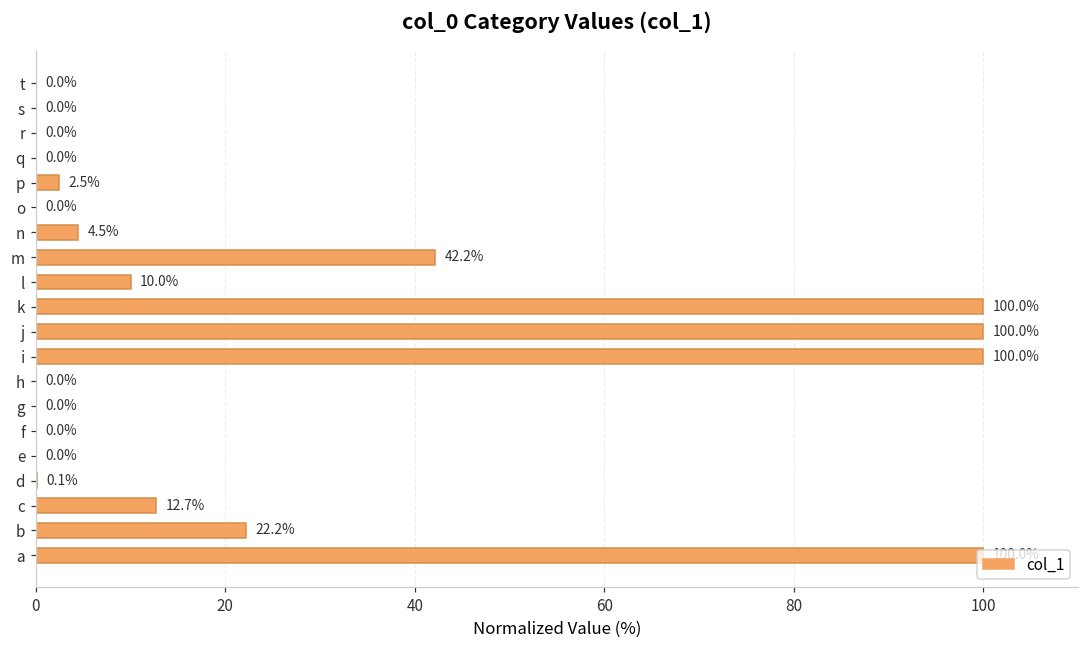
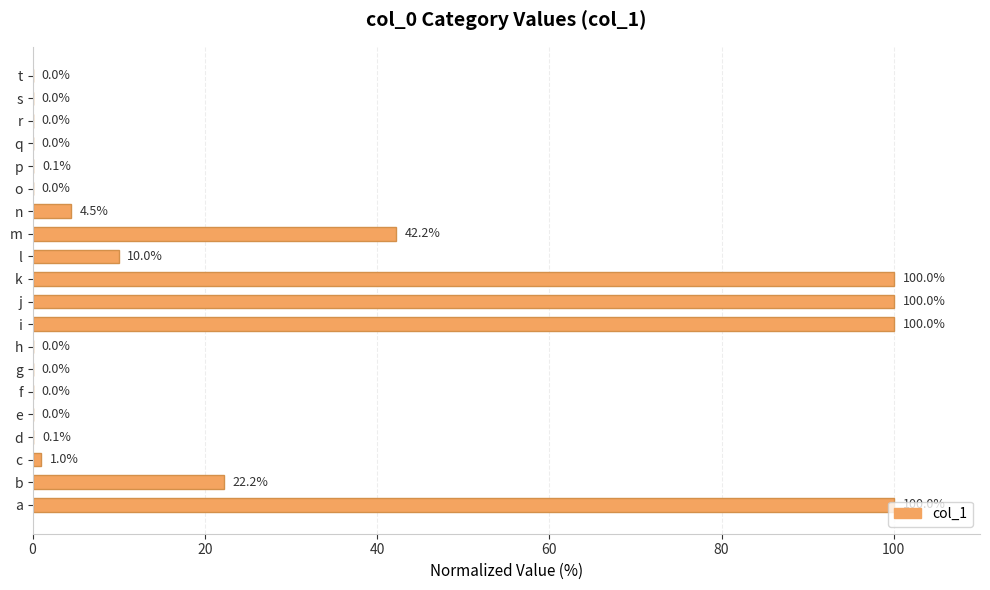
p: 2.5% -> 0.1%
c: 12.7% -> 1.0%
